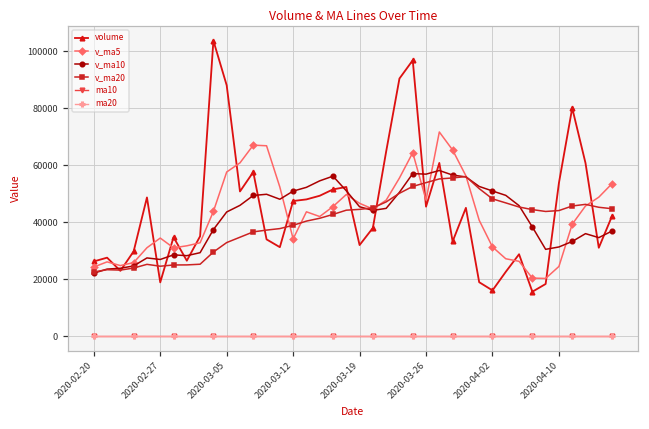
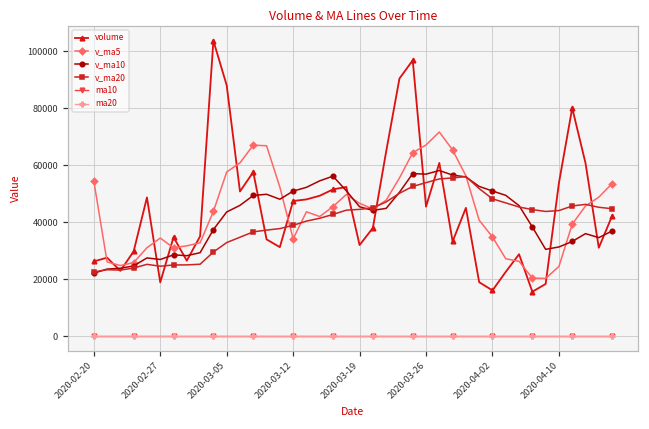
v_ma5, 2020-02-20: 24000 -> 55000
v_ma5, 2020-03-26: 48000 -> 67000
v_ma5, 2020-04-02: 31000 -> 35000
